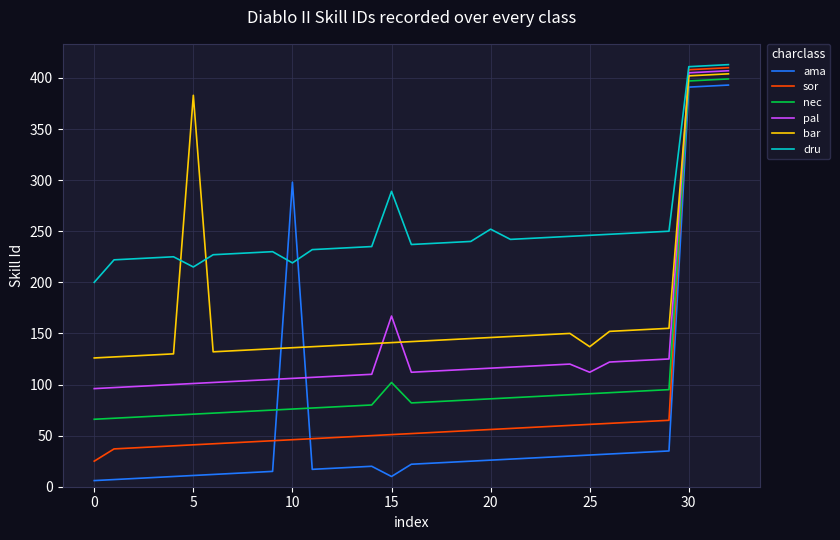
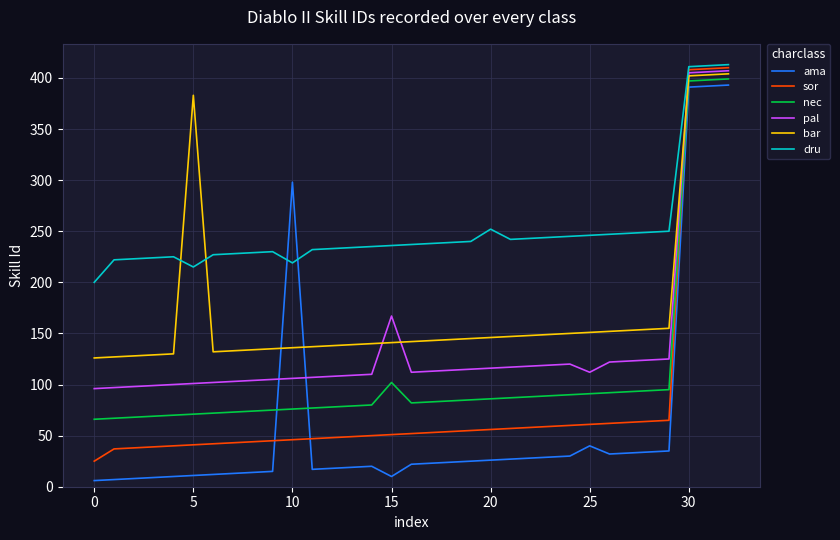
dru, 15: 289 -> 236
ama, 25: 31 -> 40
bar, 25: 137 -> 151
